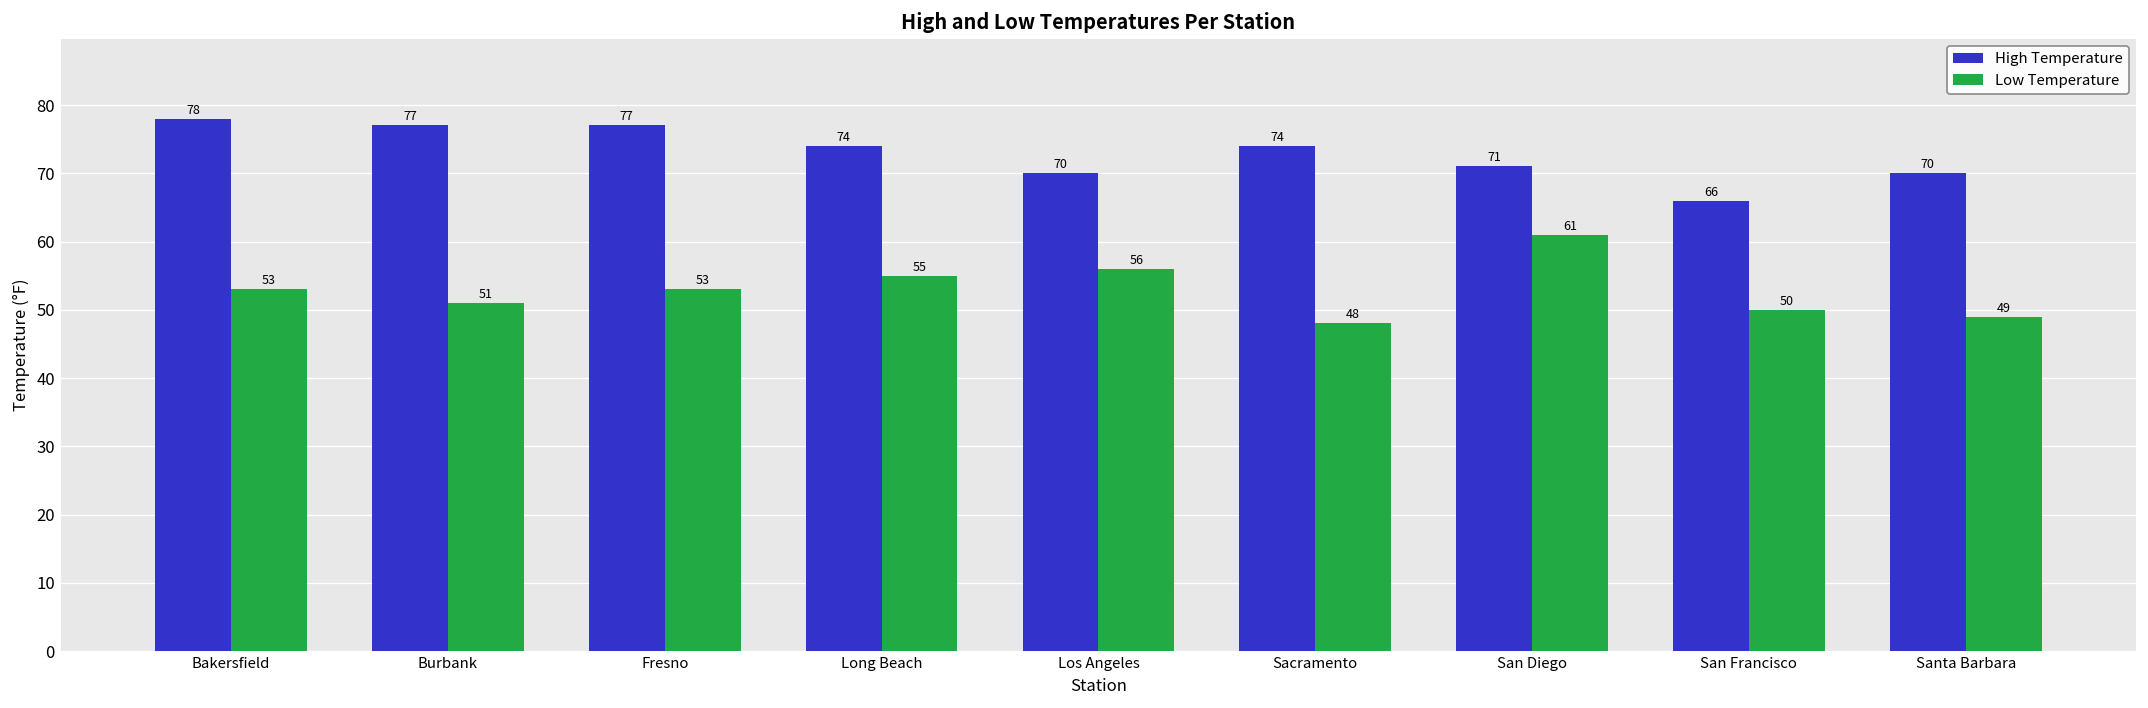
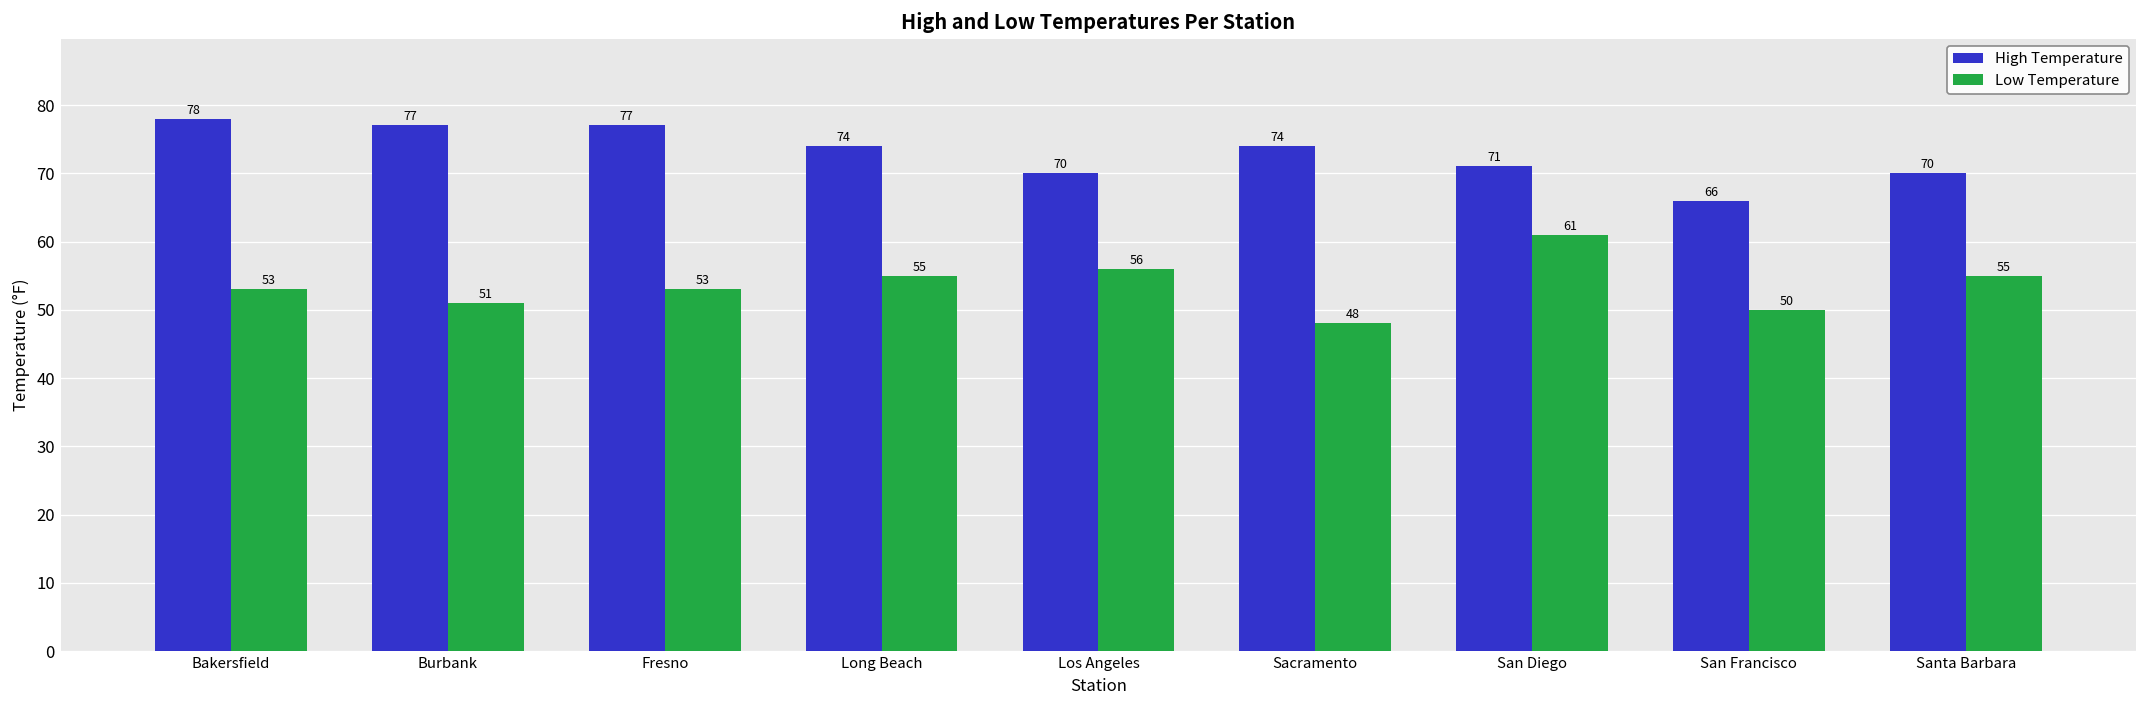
Low Temperature, Santa Barbara: 49 -> 55
